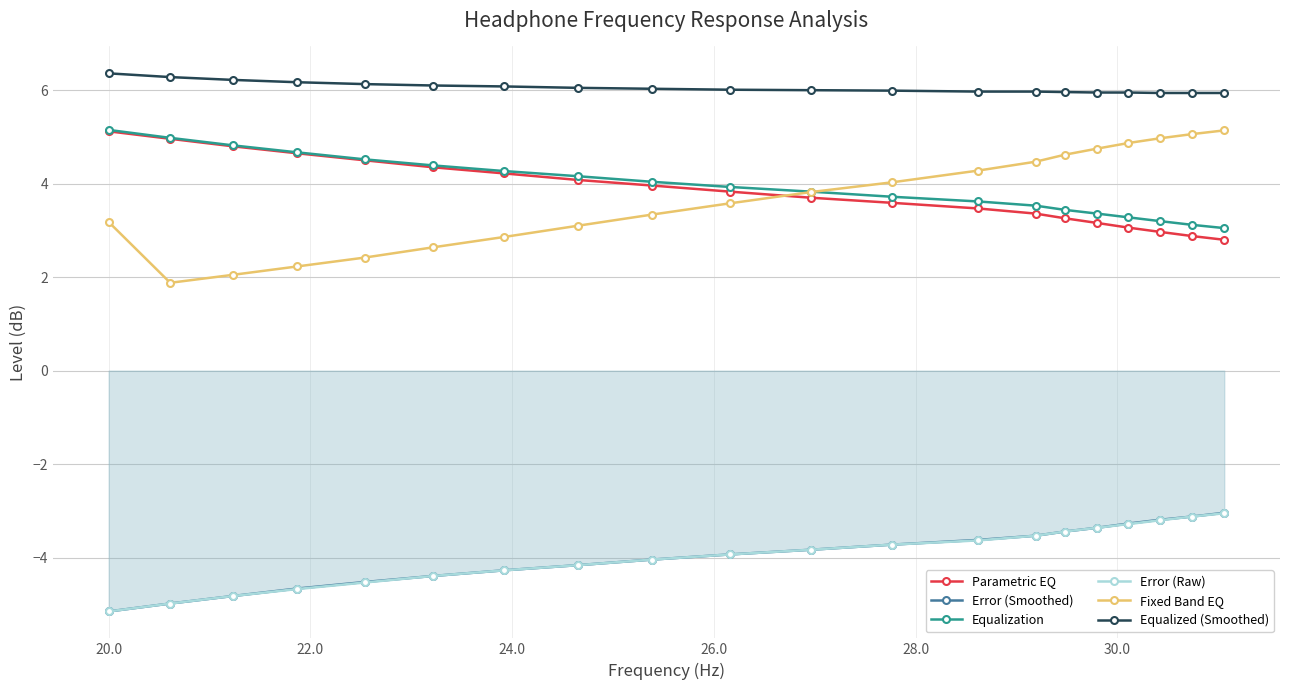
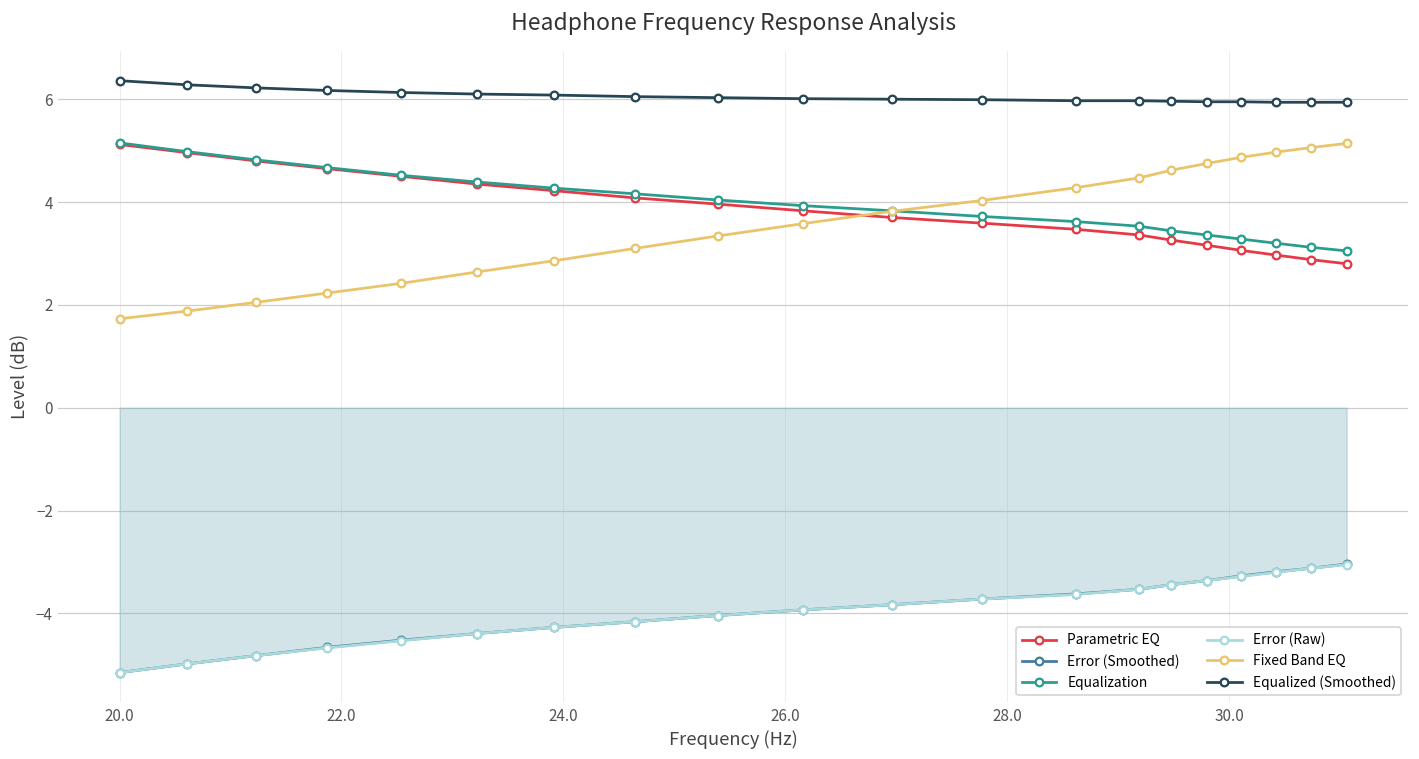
Fixed Band EQ, 20.0: 3.2 -> 1.7
